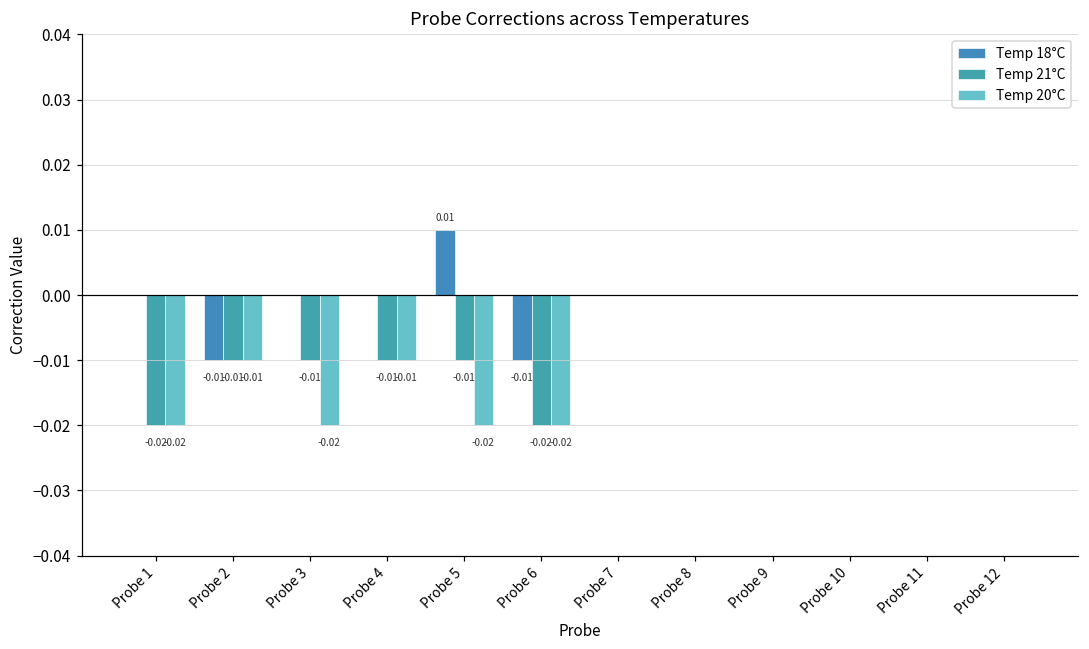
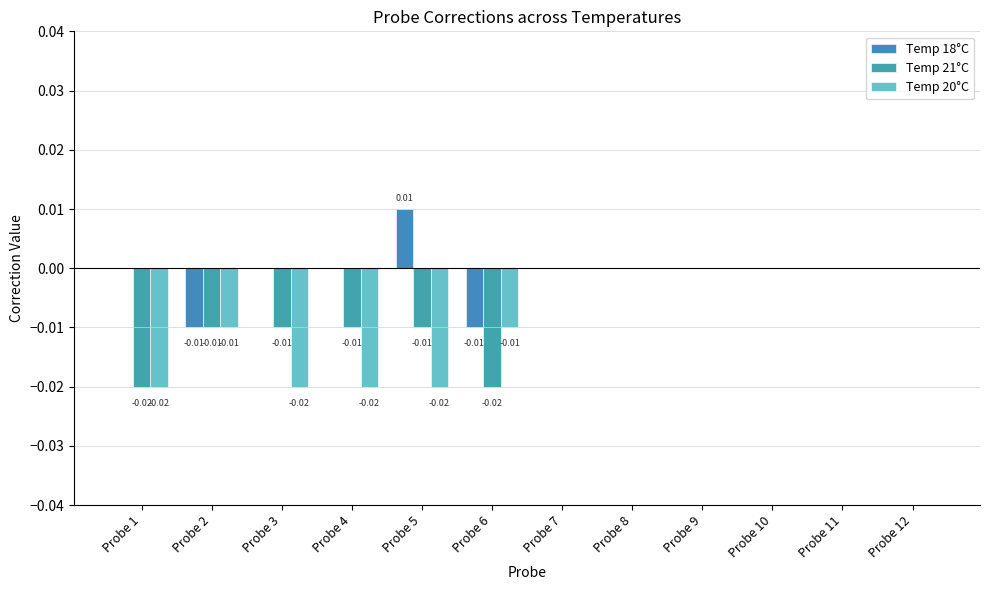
Temp 20°C, Probe 4: -0.01 -> -0.02
Temp 20°C, Probe 6: -0.02 -> -0.01
